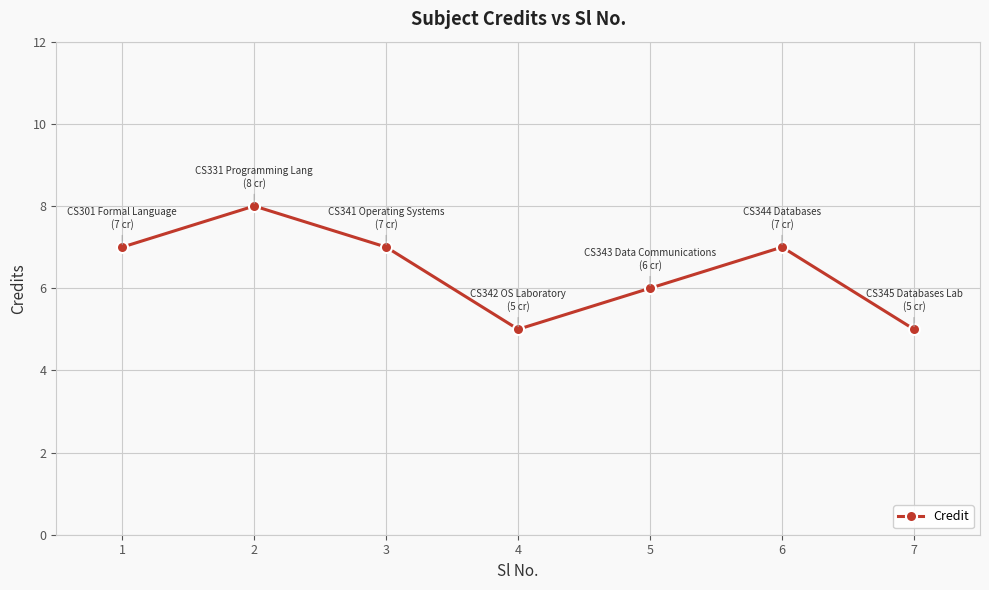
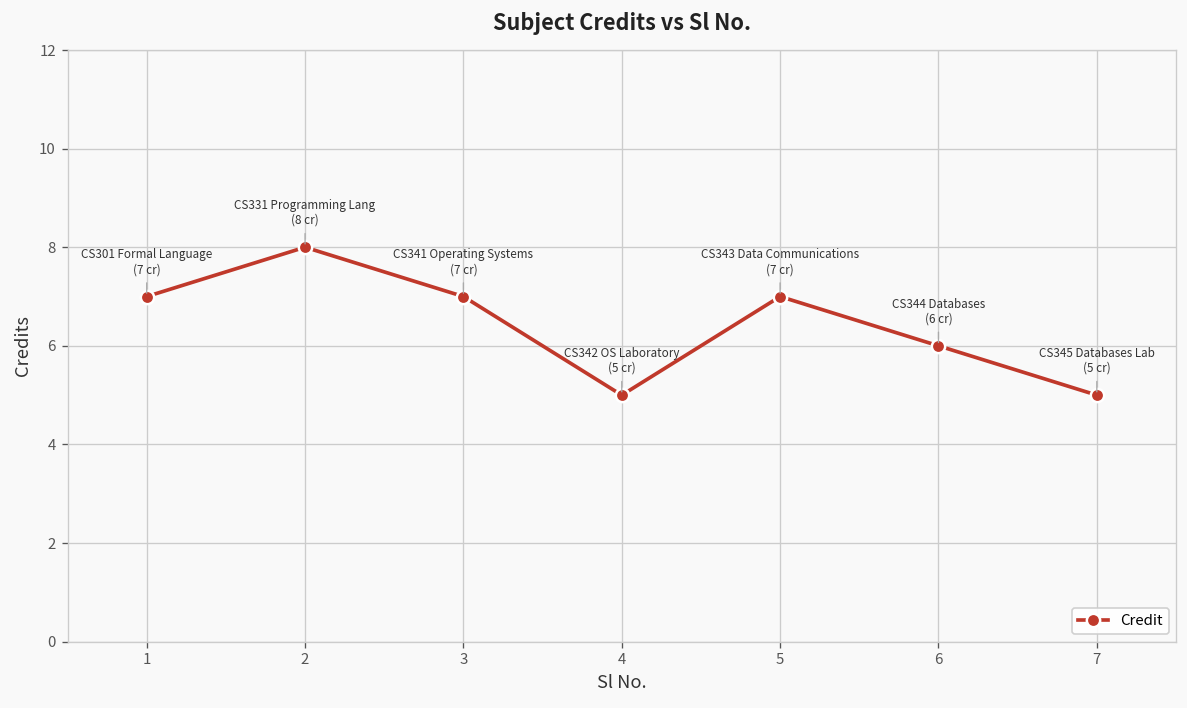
5: (6 cr) -> (7 cr)
6: (7 cr) -> (6 cr)
